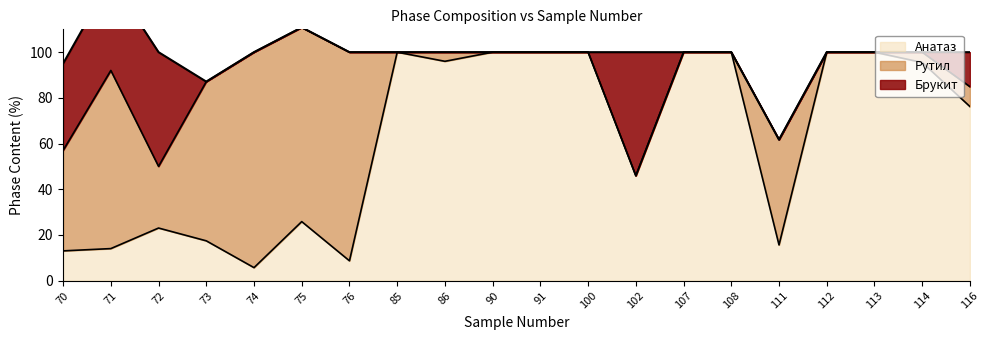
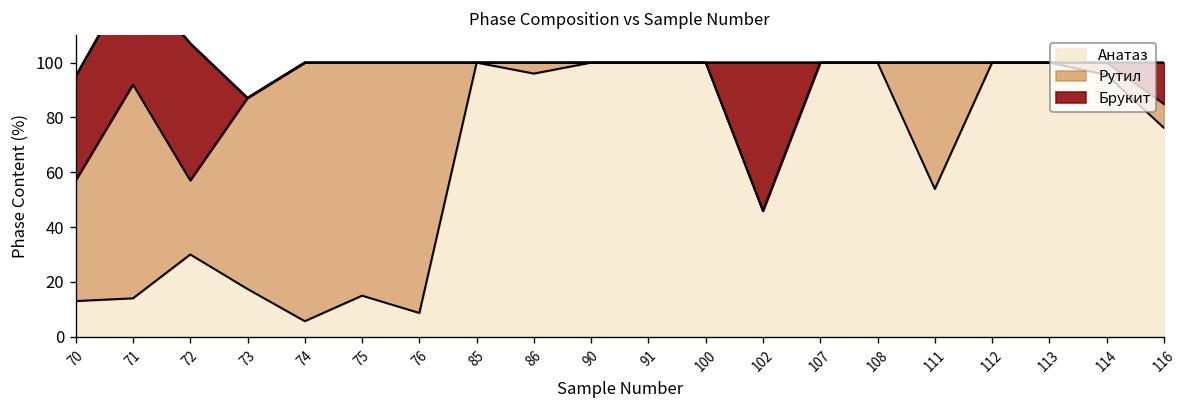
Анатаз, 72: 23 -> 30
Анатаз, 75: 26 -> 15
Анатаз, 111: 16 -> 54
